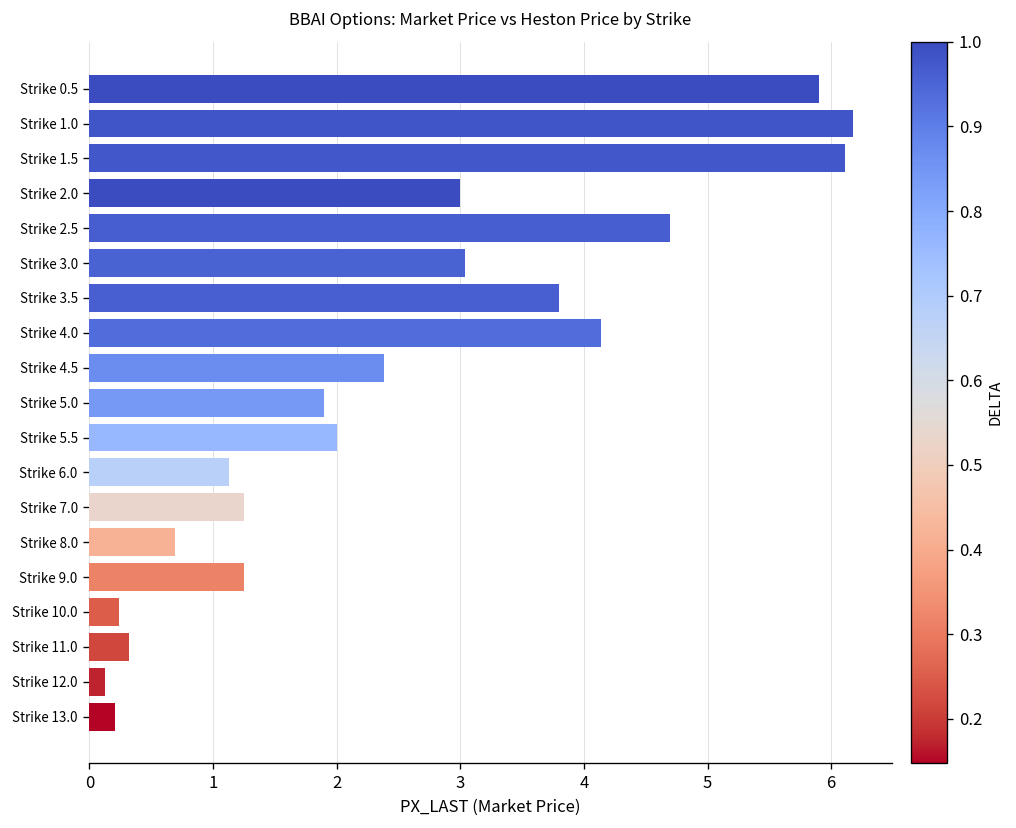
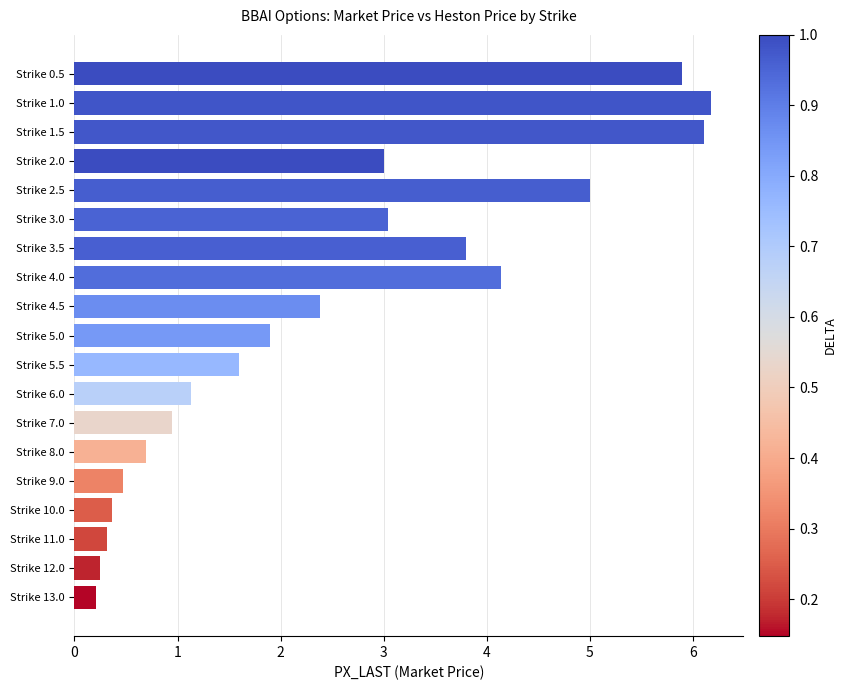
Strike 2.5: 4.7 -> 5.0
Strike 5.5: 2.0 -> 1.6
Strike 7.0: 1.25 -> 0.95
Strike 9.0: 1.25 -> 0.47
Strike 10.0: 0.24 -> 0.36
Strike 12.0: 0.13 -> 0.25
